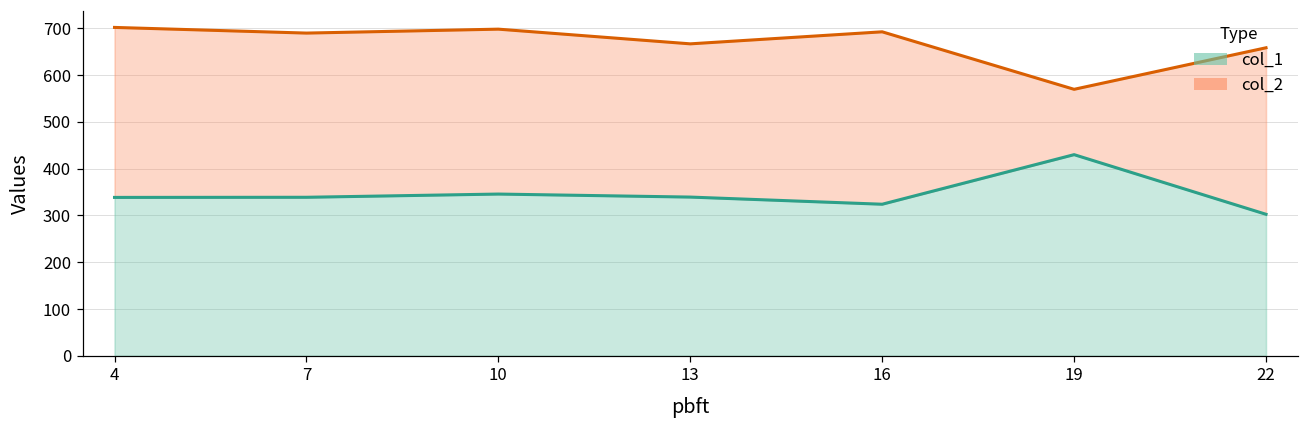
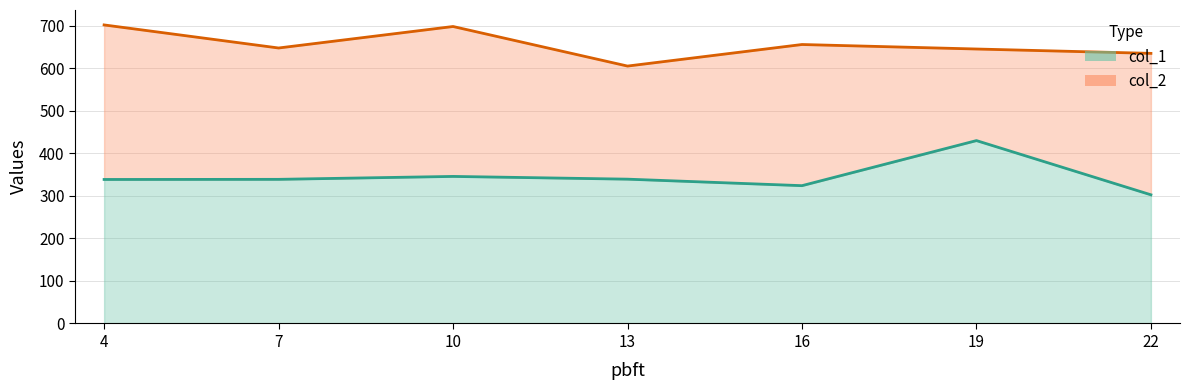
col_2, 7: 690 -> 650
col_2, 13: 670 -> 610
col_2, 16: 690 -> 660
col_2, 19: 570 -> 650
col_2, 22: 660 -> 640
